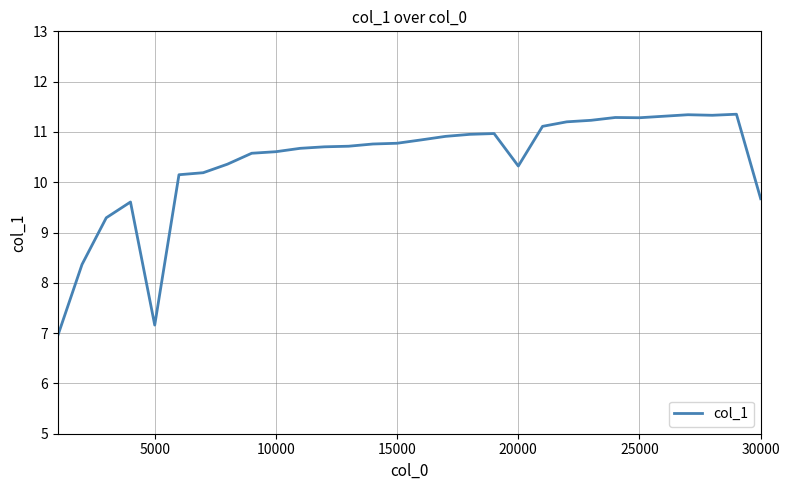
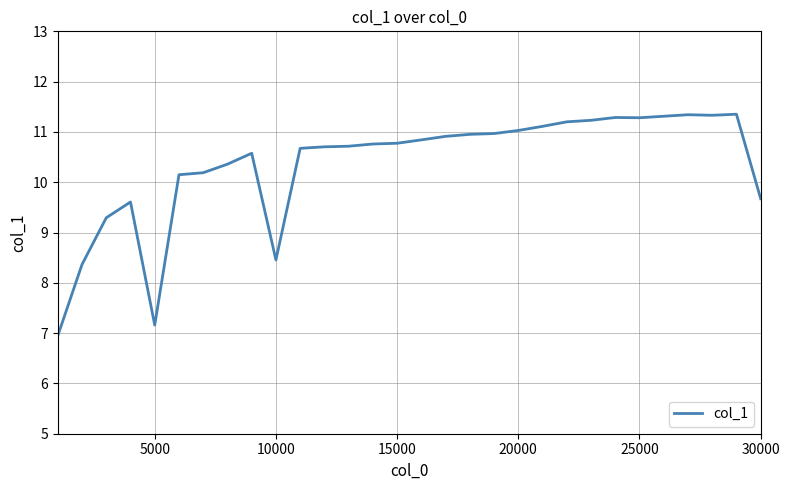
10000: 10.6 -> 8.5
20000: 10.3 -> 11.0
